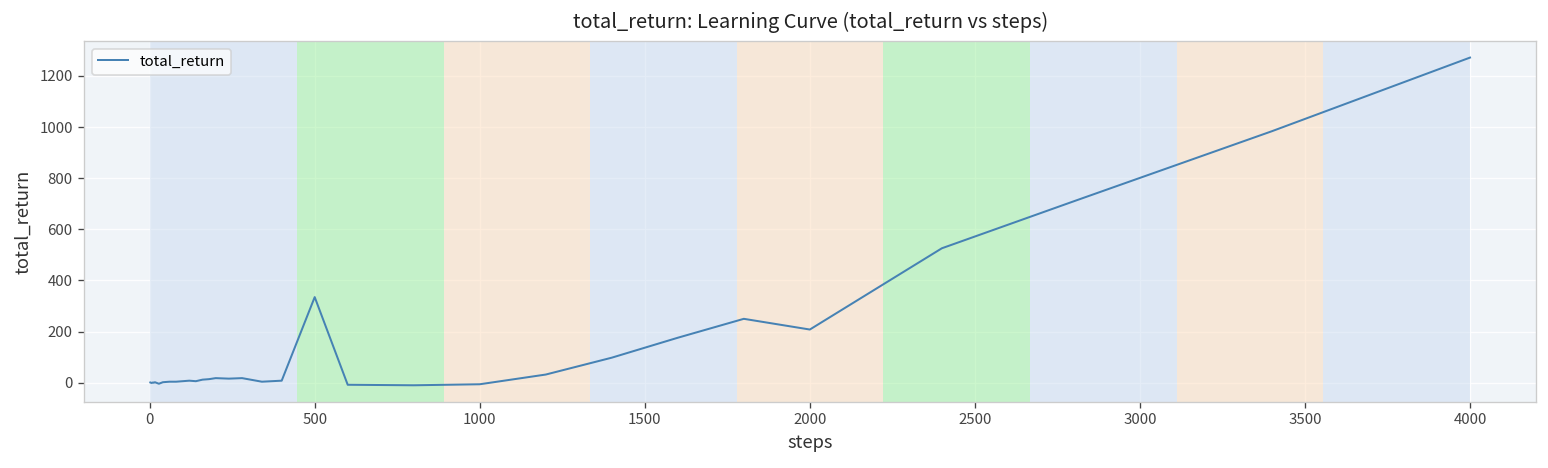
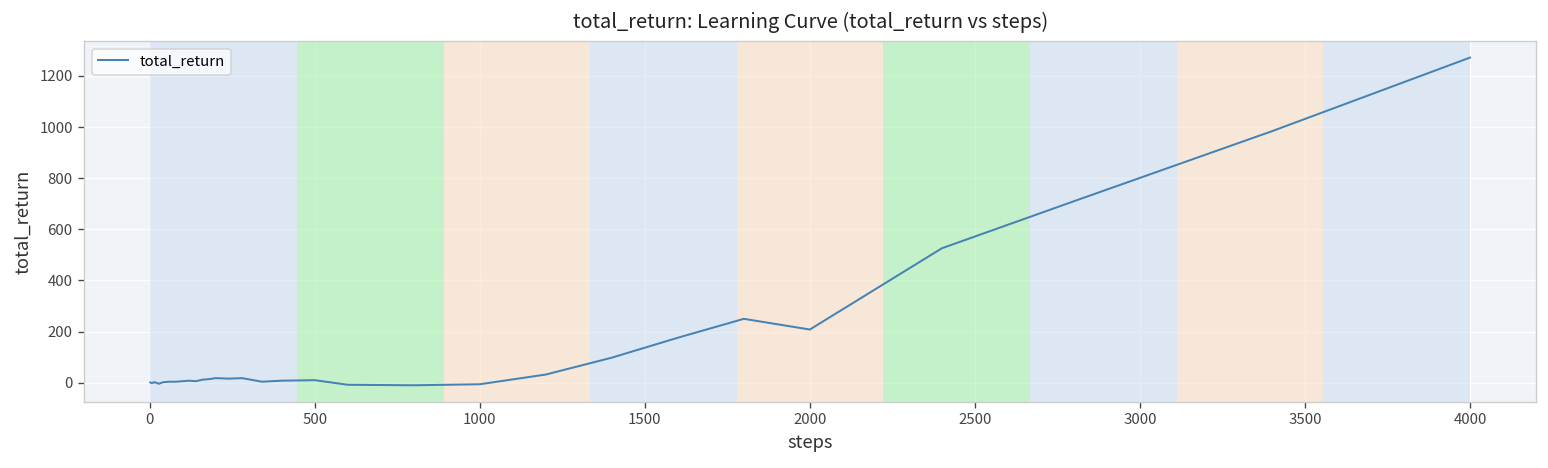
500: 340 -> 10
